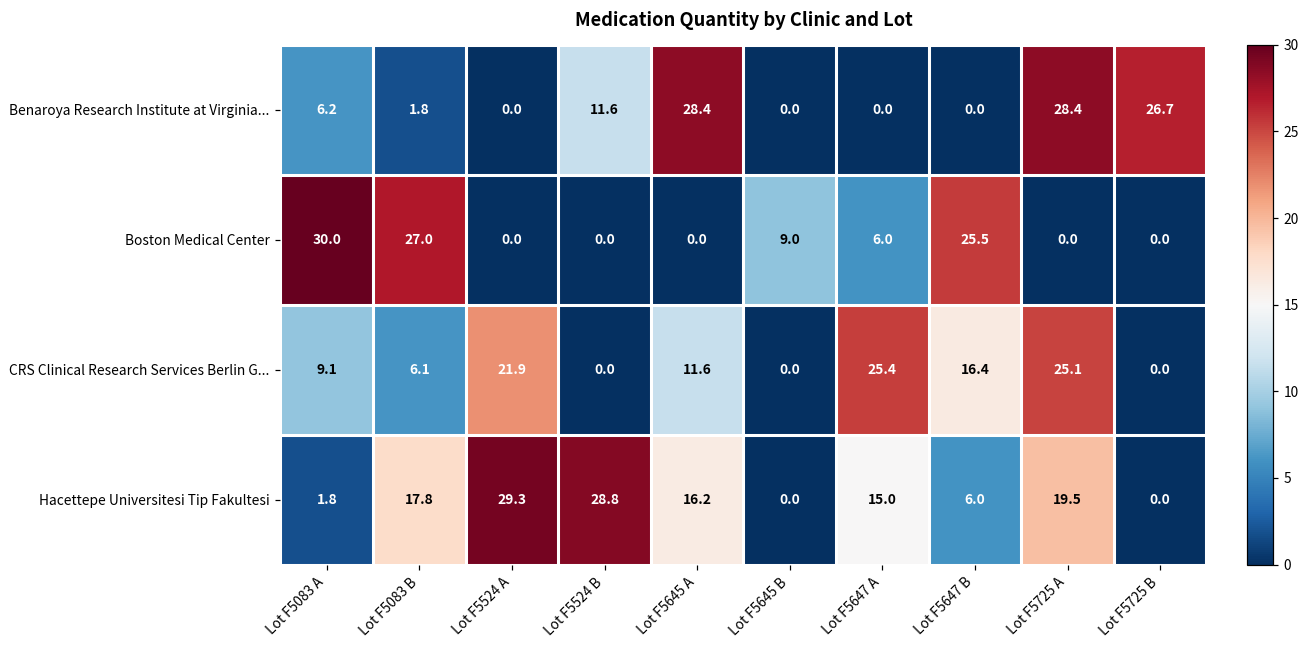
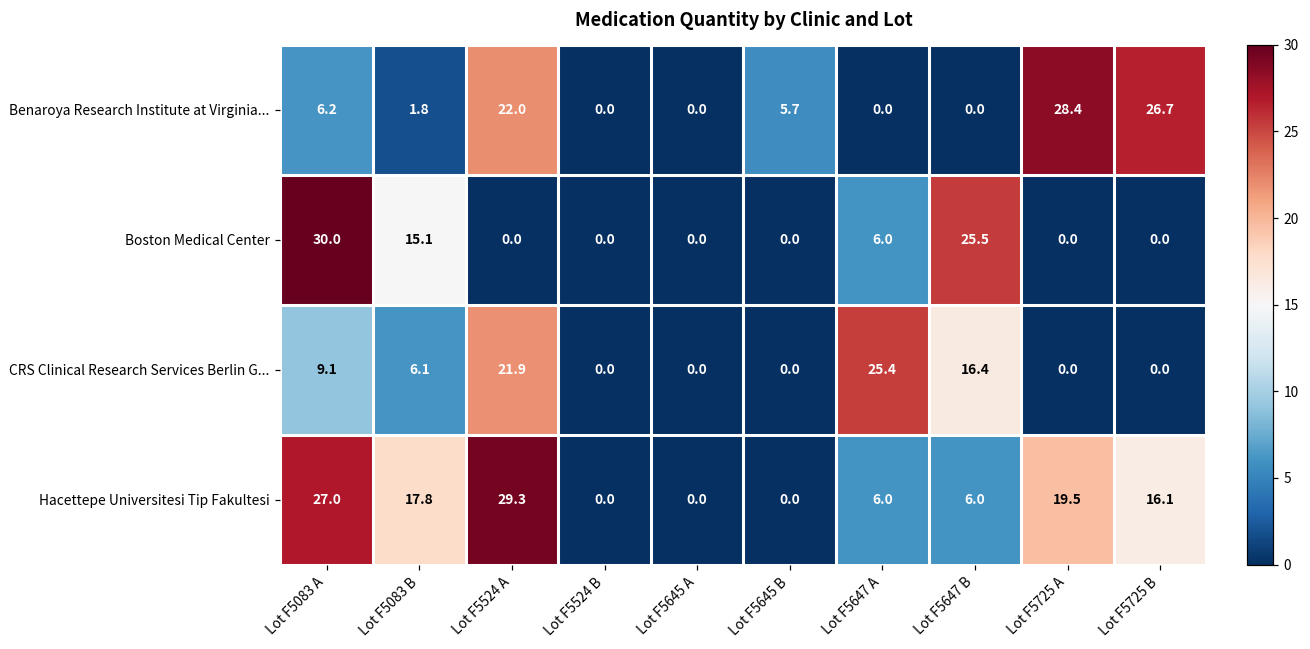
Benaroya Research Institute at Virginia..., Lot F5524 A: 0.0 -> 22.0
Benaroya Research Institute at Virginia..., Lot F5524 B: 11.6 -> 0.0
Benaroya Research Institute at Virginia..., Lot F5645 A: 28.4 -> 0.0
Benaroya Research Institute at Virginia..., Lot F5645 B: 0.0 -> 5.7
Boston Medical Center, Lot F5083 B: 27.0 -> 15.1
Boston Medical Center, Lot F5645 B: 9.0 -> 0.0
CRS Clinical Research Services Berlin G..., Lot F5645 A: 11.6 -> 0.0
CRS Clinical Research Services Berlin G..., Lot F5725 A: 25.1 -> 0.0
Hacettepe Universitesi Tip Fakultesi, Lot F5083 A: 1.8 -> 27.0
Hacettepe Universitesi Tip Fakultesi, Lot F5524 B: 28.8 -> 0.0
Hacettepe Universitesi Tip Fakultesi, Lot F5645 A: 16.2 -> 0.0
Hacettepe Universitesi Tip Fakultesi, Lot F5647 A: 15.0 -> 6.0
Hacettepe Universitesi Tip Fakultesi, Lot F5725 B: 0.0 -> 16.1
